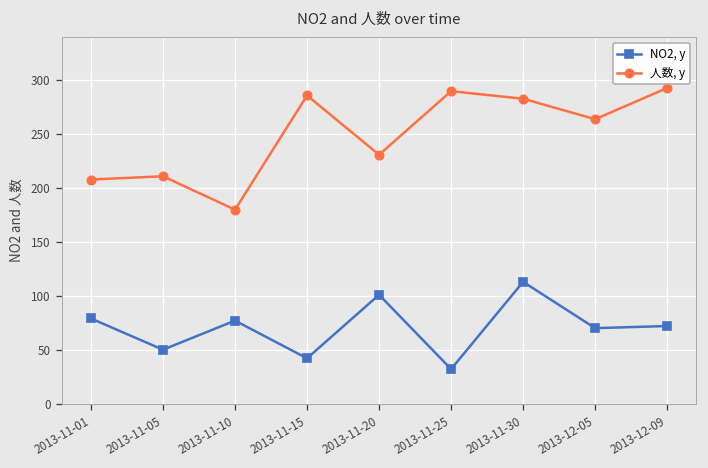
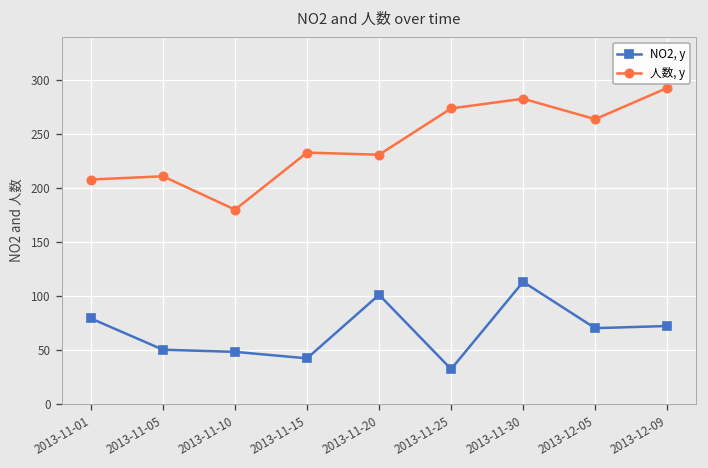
NO2, y, 2013-11-10: 80 -> 50
人数, y, 2013-11-15: 290 -> 230
人数, y, 2013-11-25: 290 -> 270
